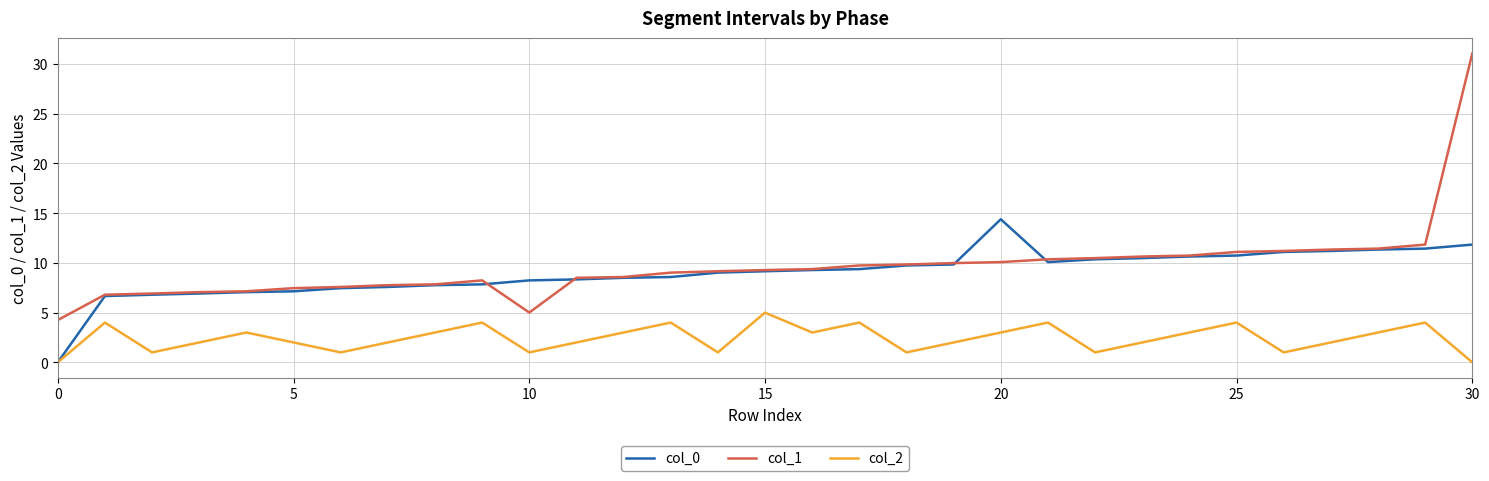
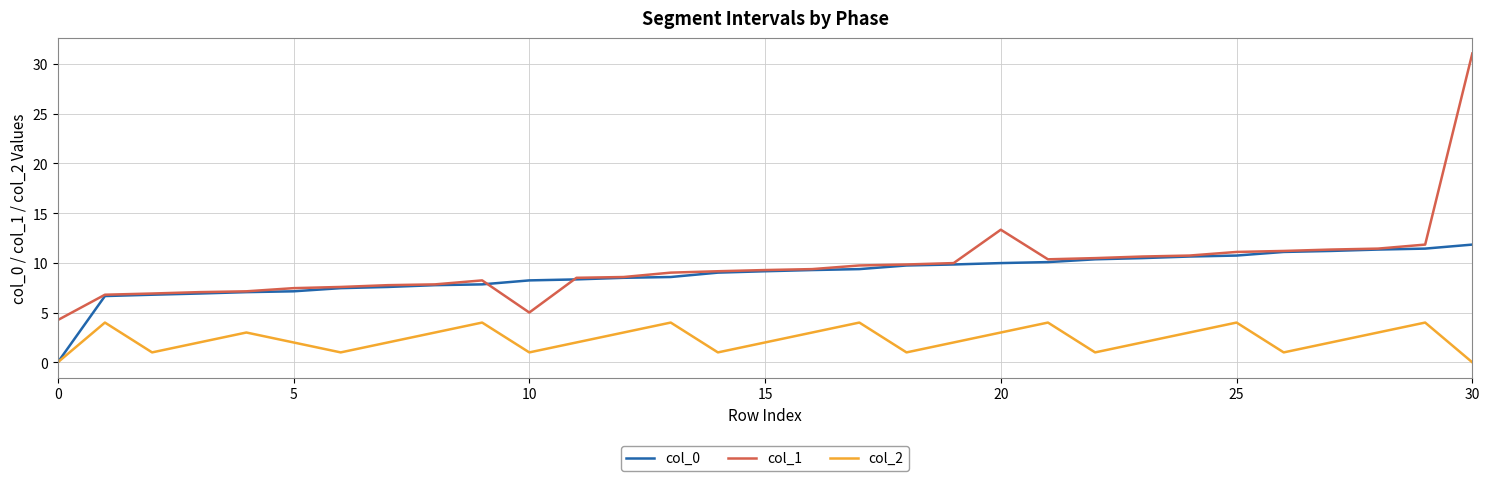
col_2, 15: 5 -> 2
col_0, 20: 14 -> 10
col_1, 20: 10 -> 13
